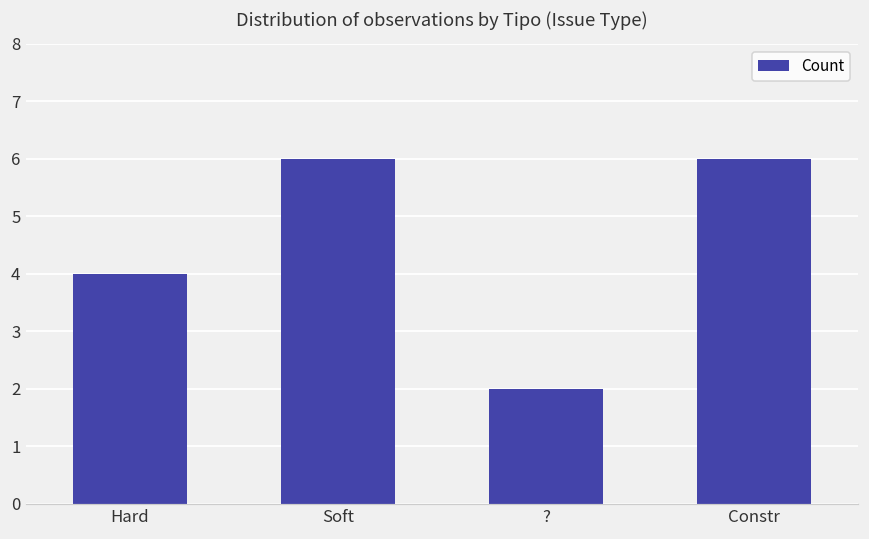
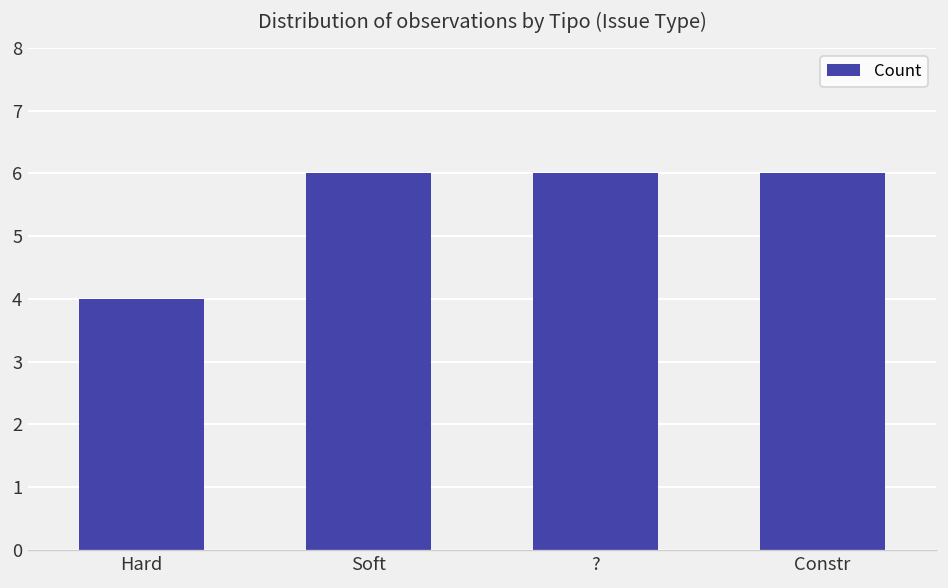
?: 2 -> 6
